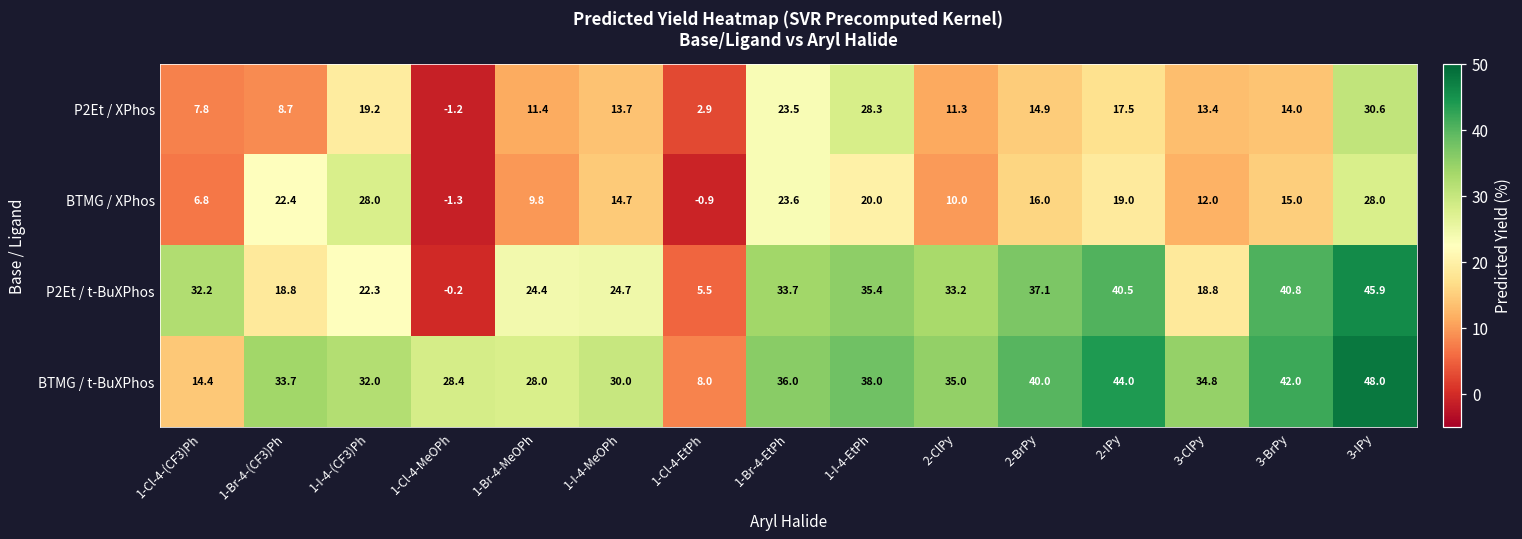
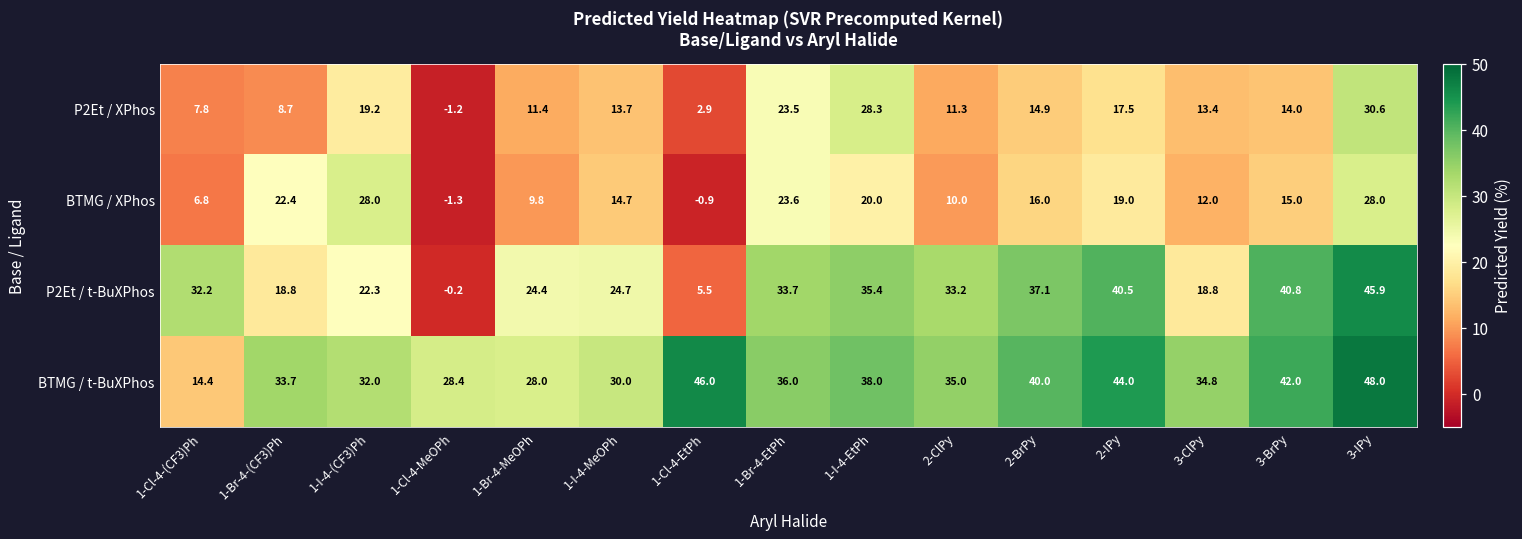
BTMG / t-BuXPhos, 1-Cl-4-EtPh: 8.0 -> 46.0
